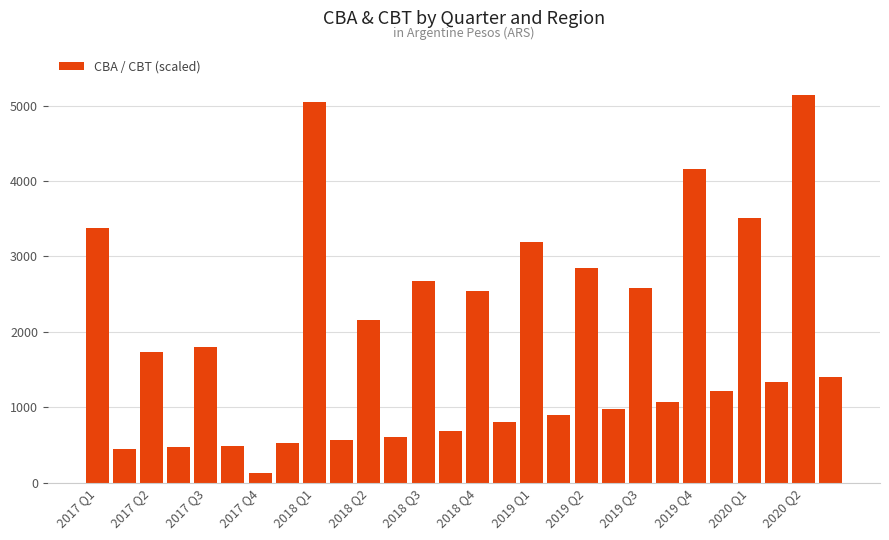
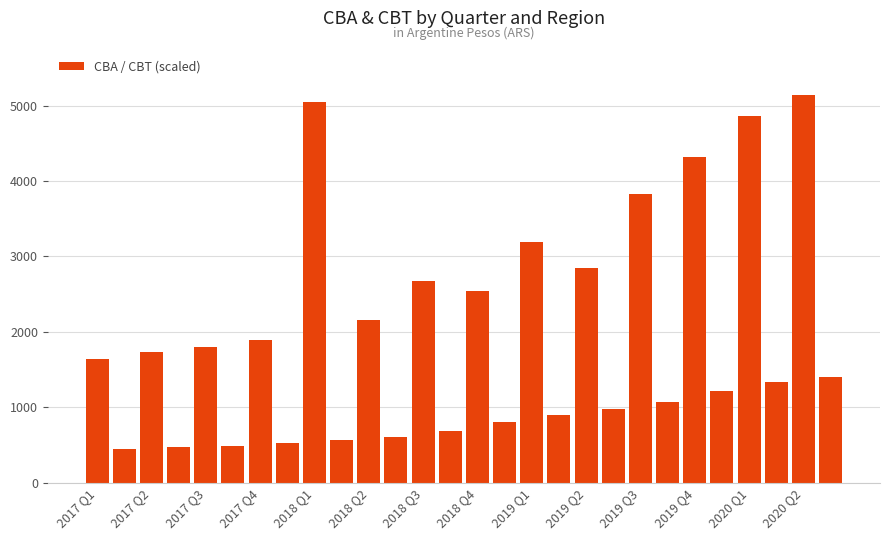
2017 Q1: 3400 -> 1600
2017 Q4: 100 -> 1900
2019 Q3: 2600 -> 3800
2019 Q4: 4200 -> 4300
2020 Q1: 3500 -> 4900
